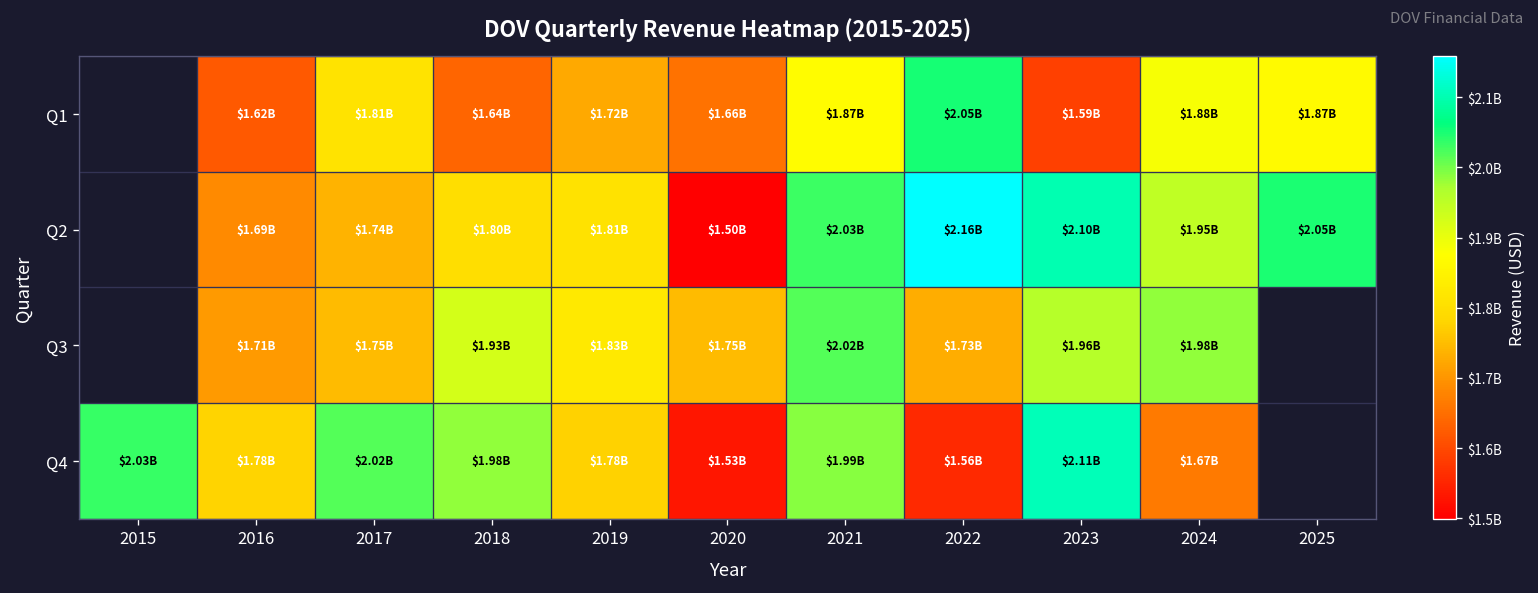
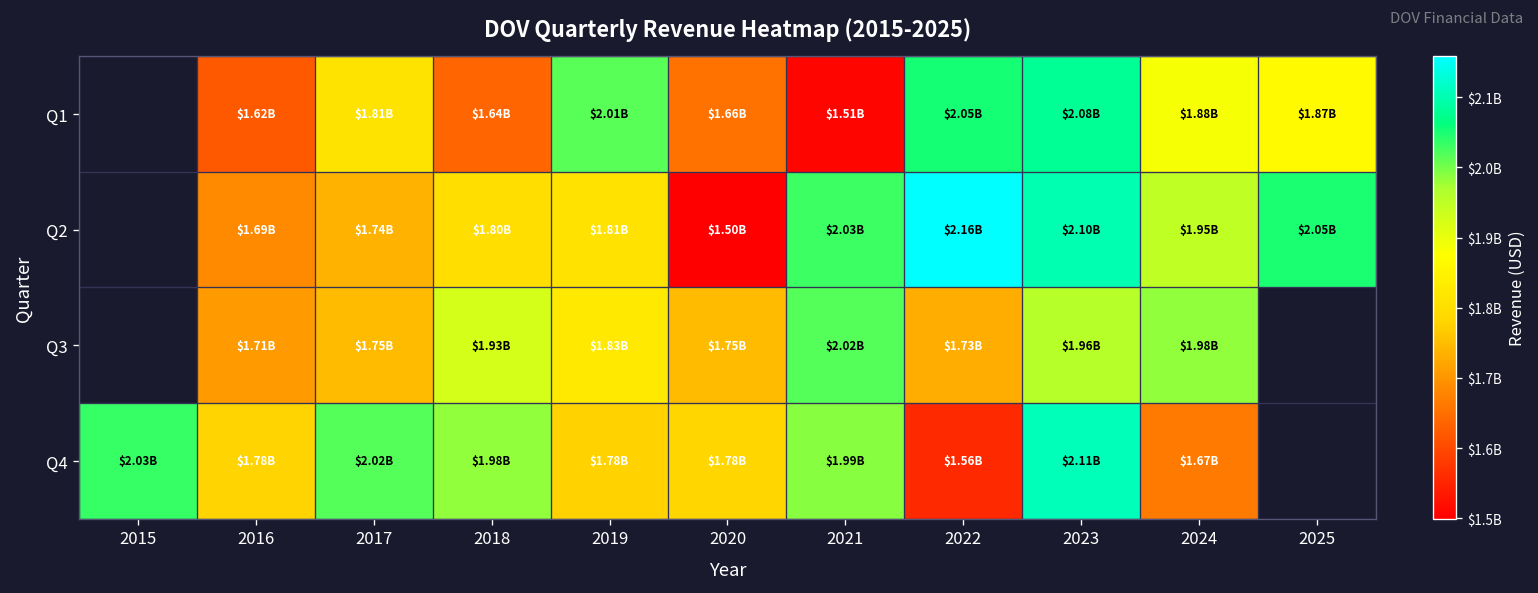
Q1, 2019: $1.72B -> $2.01B
Q1, 2021: $1.87B -> $1.51B
Q1, 2023: $1.59B -> $2.08B
Q4, 2020: $1.53B -> $1.78B
